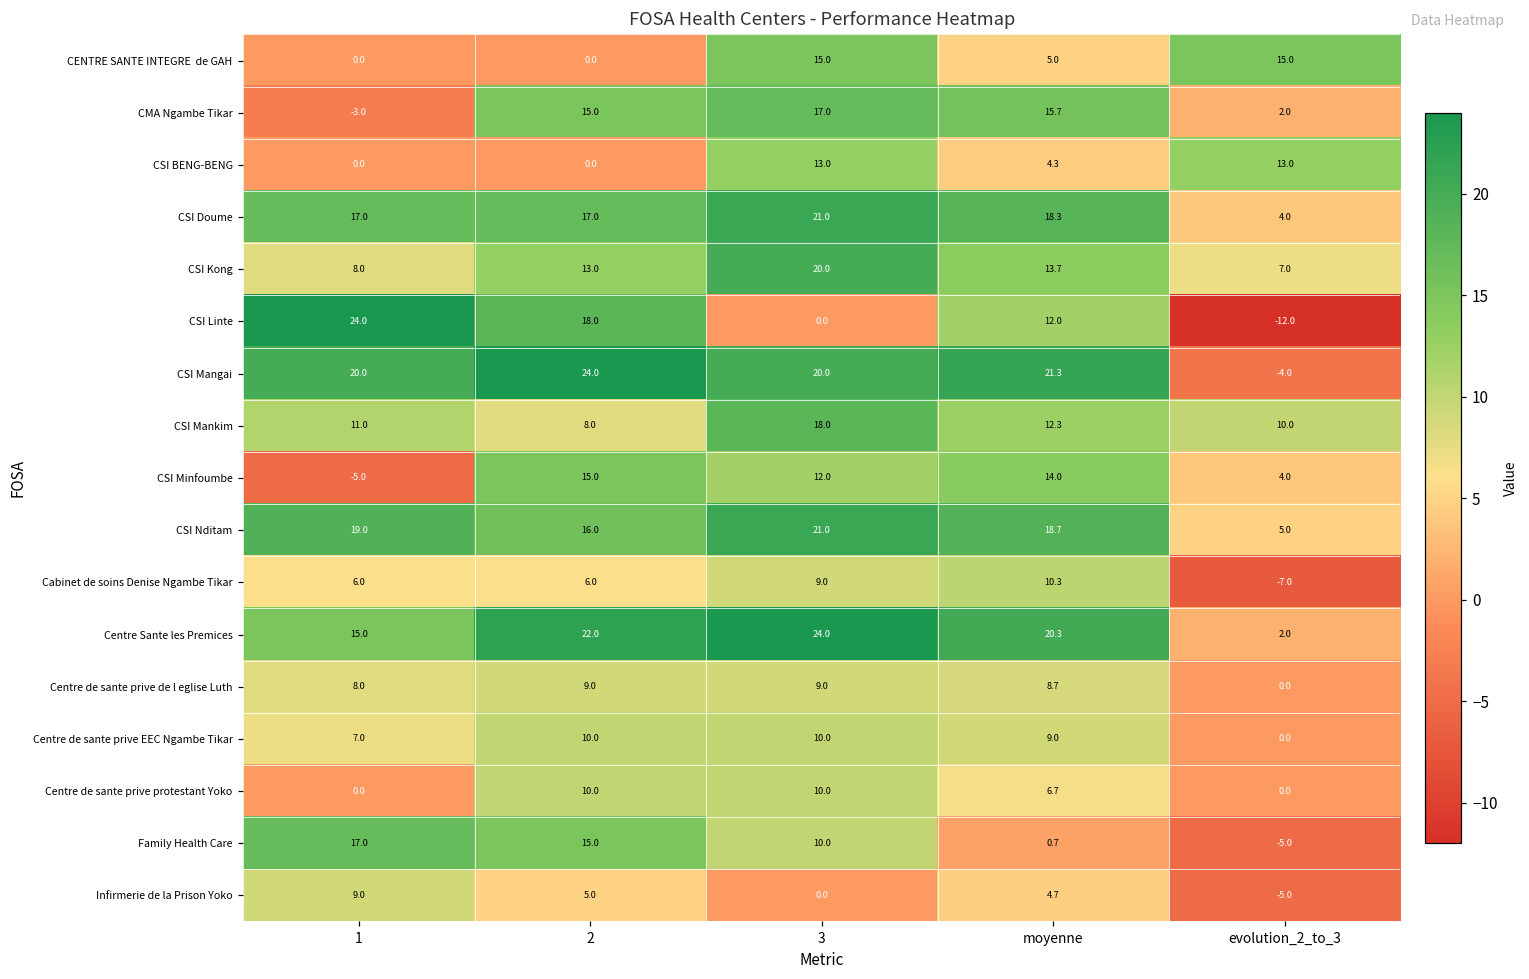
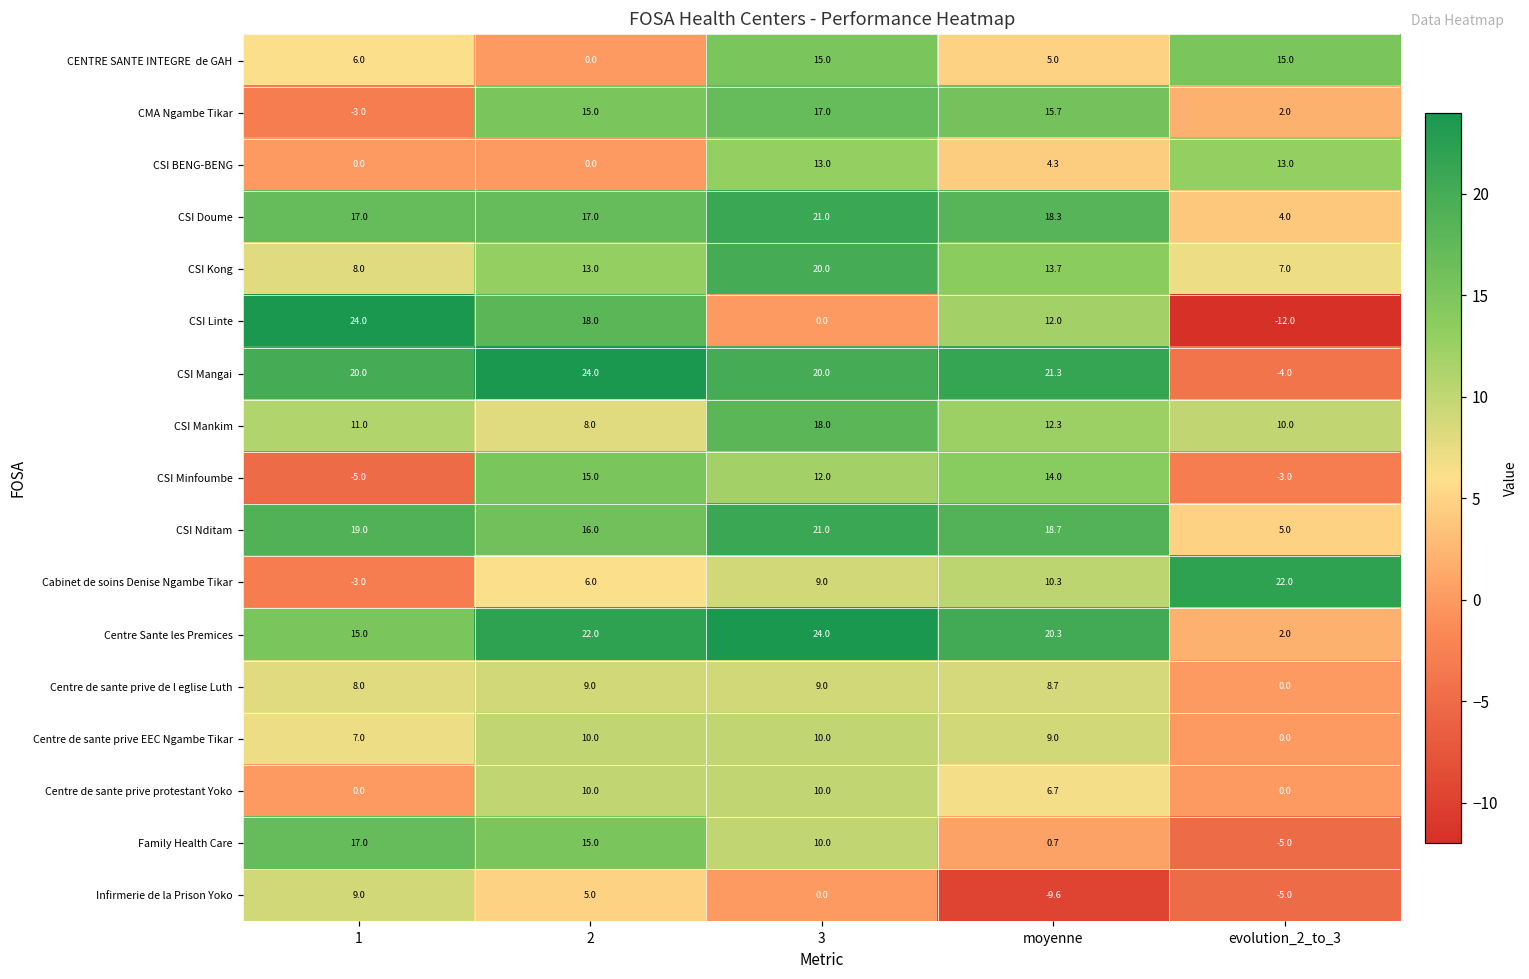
CENTRE SANTE INTEGRE de GAH, 1: 0.0 -> 6.0
CSI Minfoumbe, evolution_2_to_3: 4.0 -> -3.0
Cabinet de soins Denise Ngambe Tikar, 1: 6.0 -> -3.0
Cabinet de soins Denise Ngambe Tikar, evolution_2_to_3: -7.0 -> 22.0
Infirmerie de la Prison Yoko, moyenne: 4.7 -> -9.6
